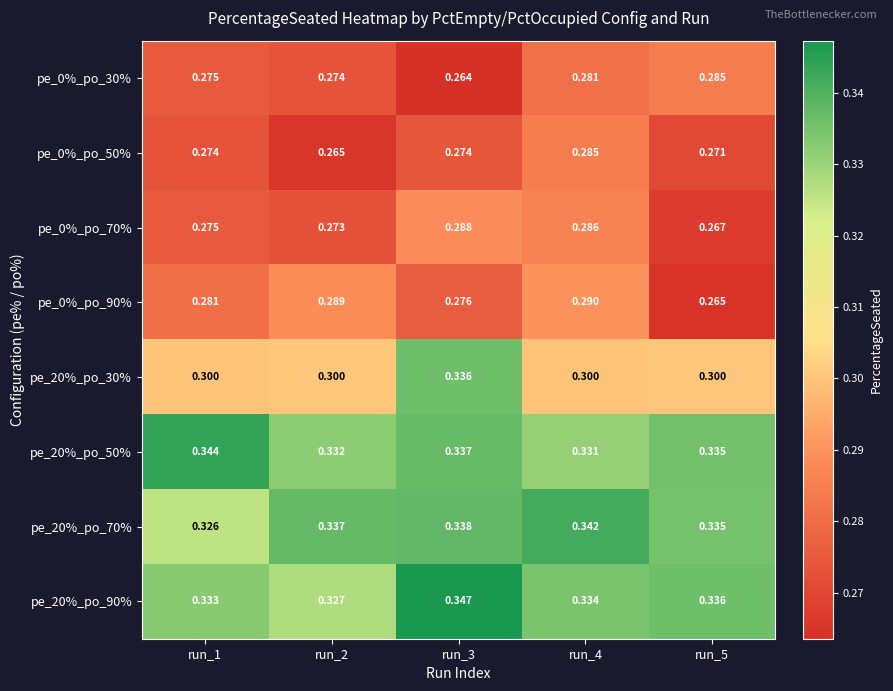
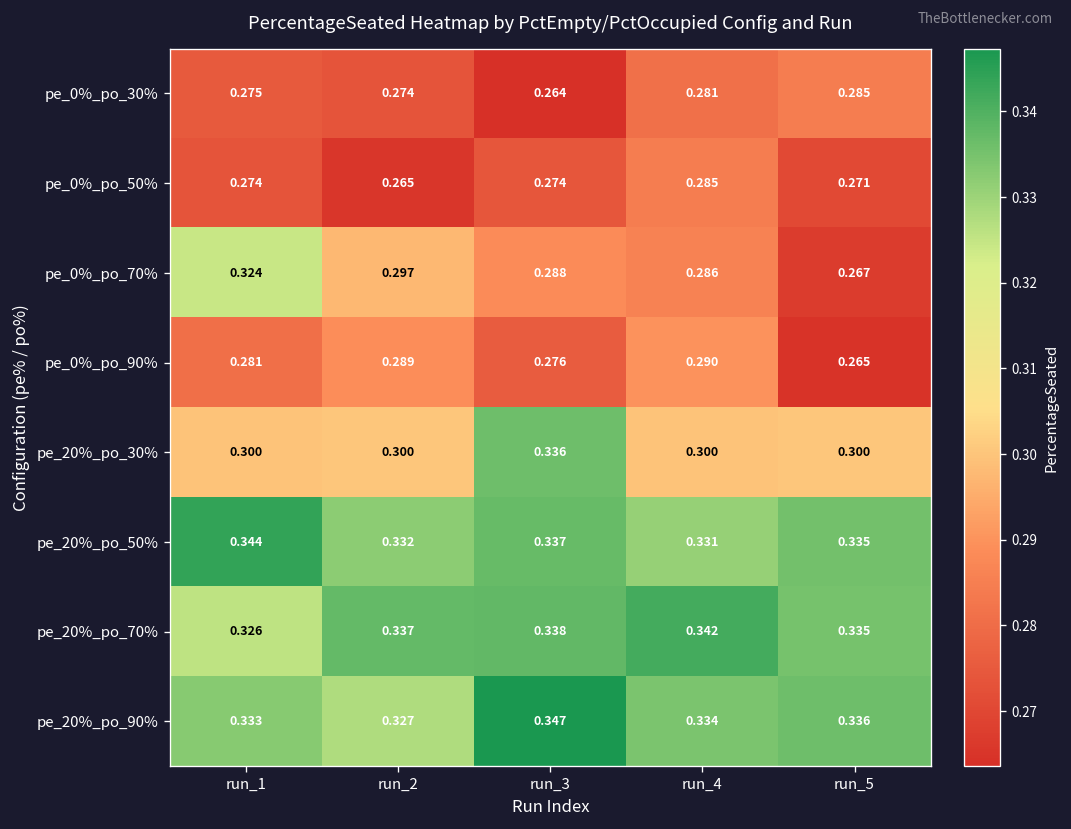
pe_0%_po_70%, run_1: 0.275 -> 0.324
pe_0%_po_70%, run_2: 0.273 -> 0.297
